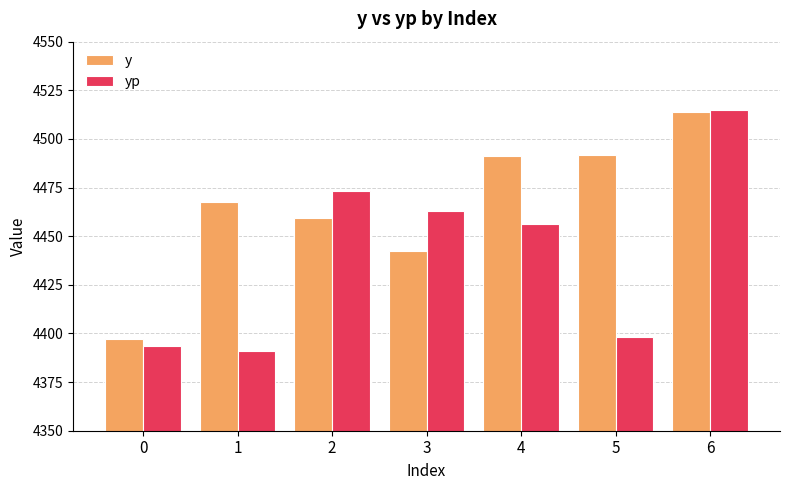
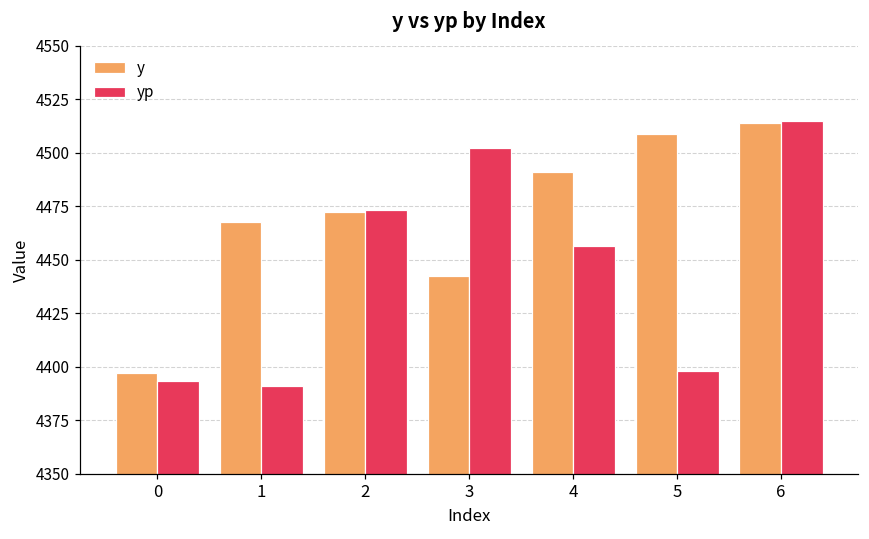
y, 2: 4460 -> 4472
yp, 3: 4463 -> 4502
y, 5: 4492 -> 4509
